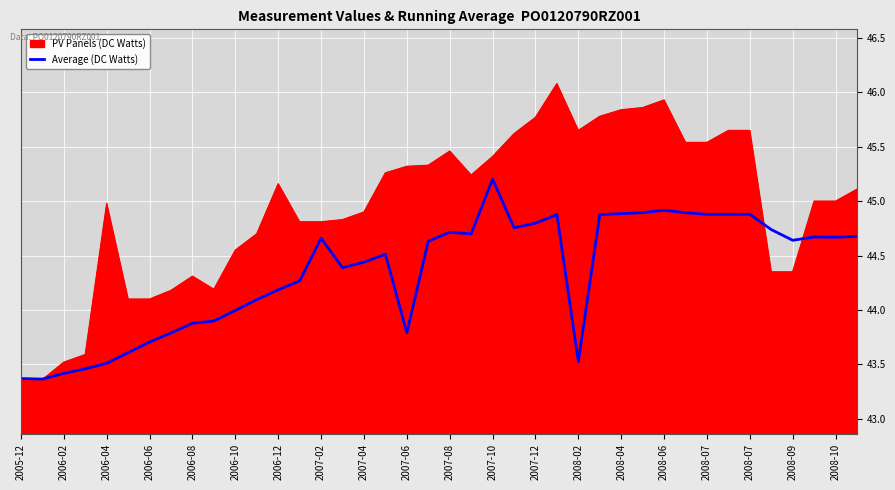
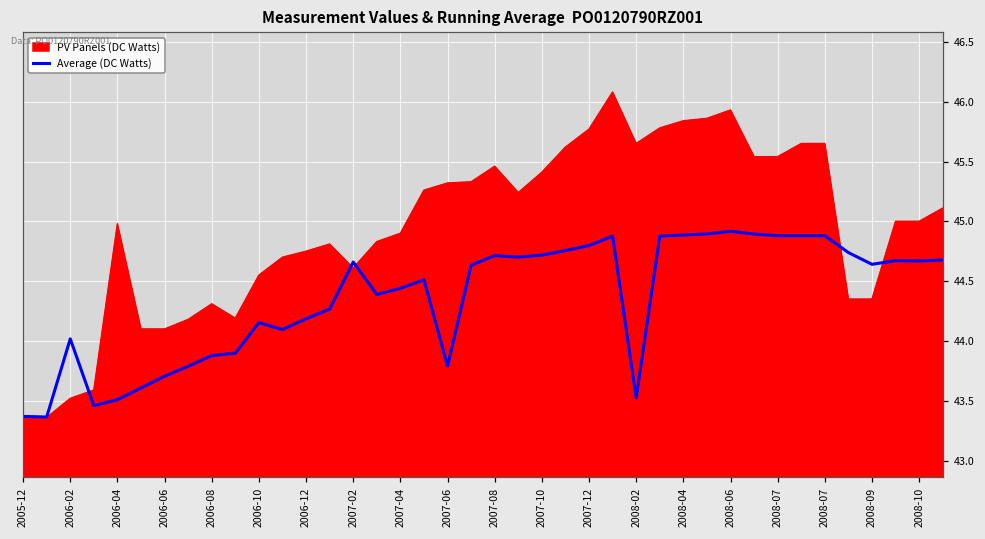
Average (DC Watts), 2006-02: 43.42 -> 44.02
Average (DC Watts), 2006-10: 44.00 -> 44.15
PV Panels (DC Watts), 2006-12: 45.16 -> 44.75
PV Panels (DC Watts), 2007-02: 44.81 -> 44.61
Average (DC Watts), 2007-10: 45.20 -> 44.72
